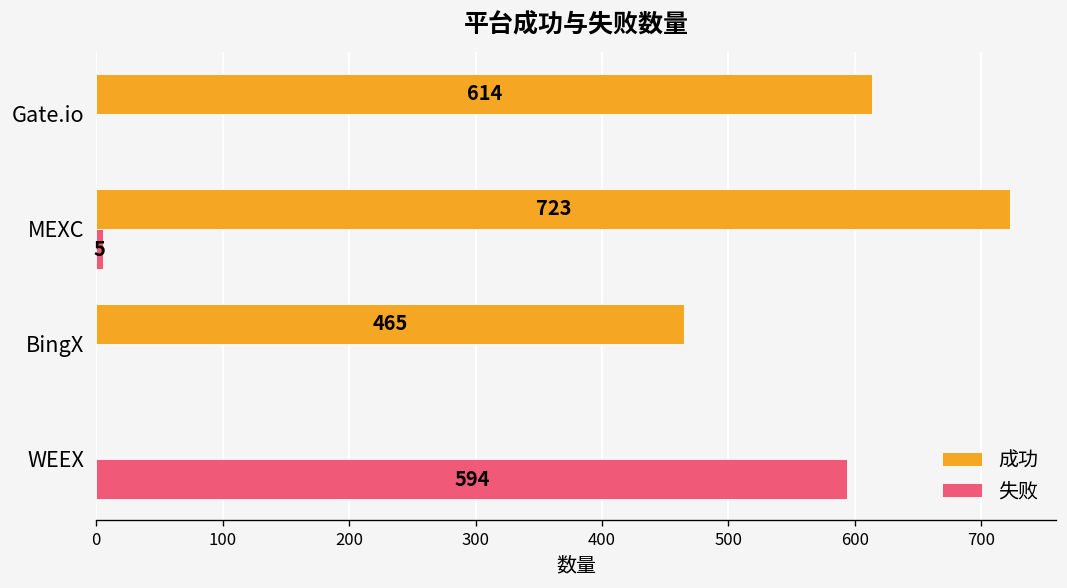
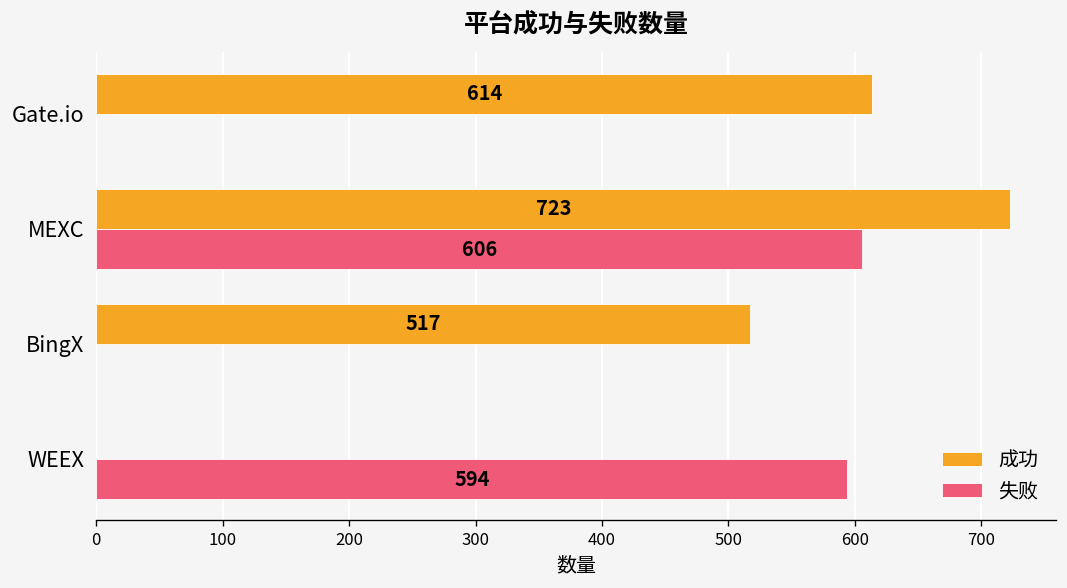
失败, MEXC: 5 -> 606
成功, BingX: 465 -> 517
